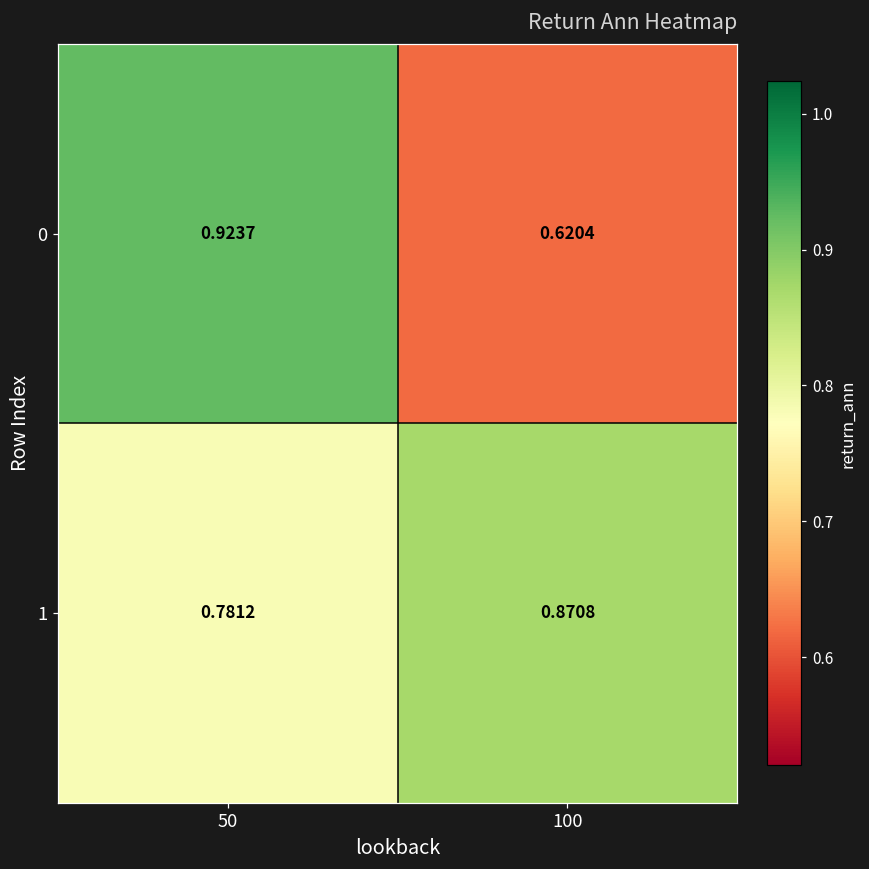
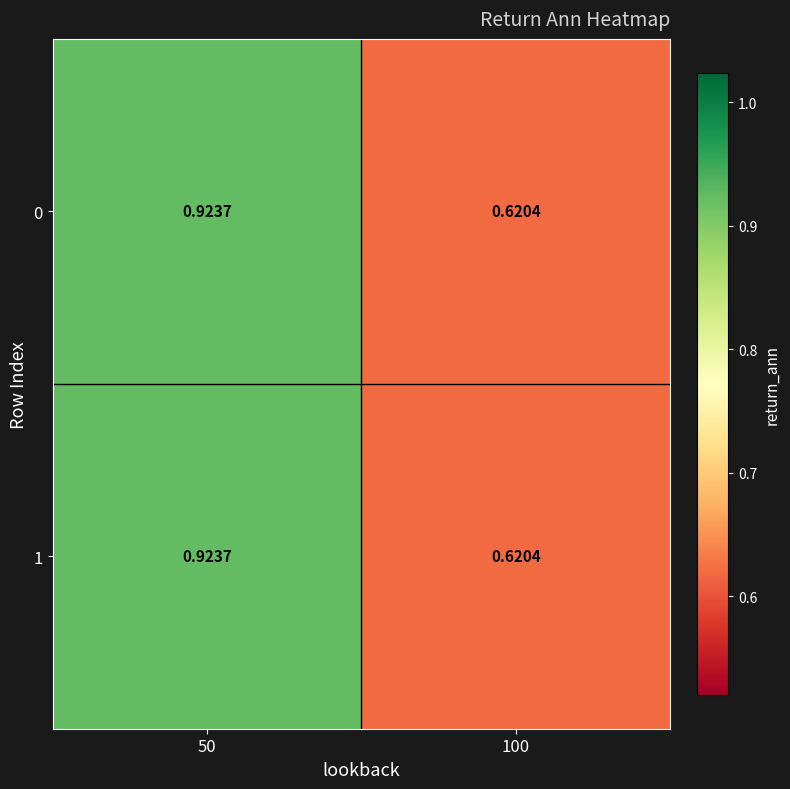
1, 50: 0.7812 -> 0.9237
1, 100: 0.8708 -> 0.6204
